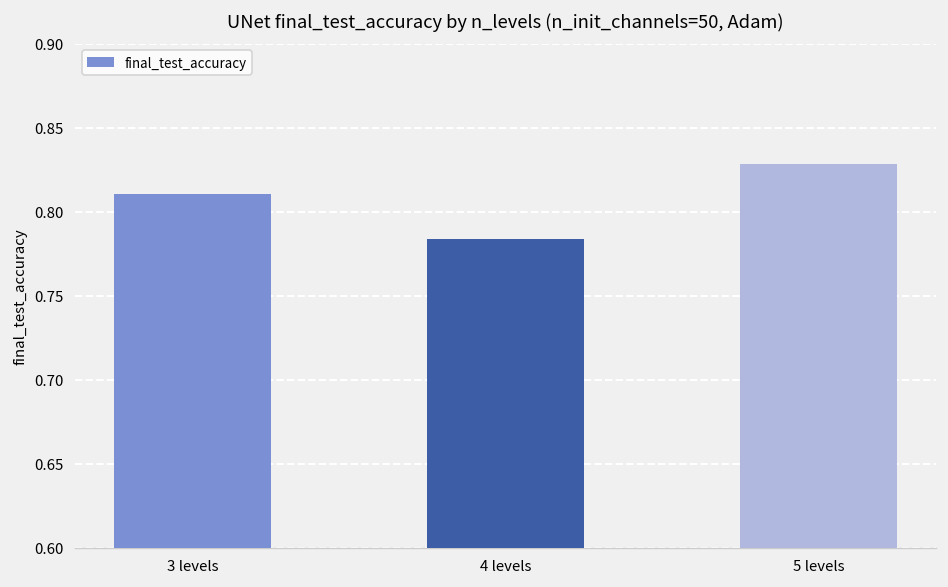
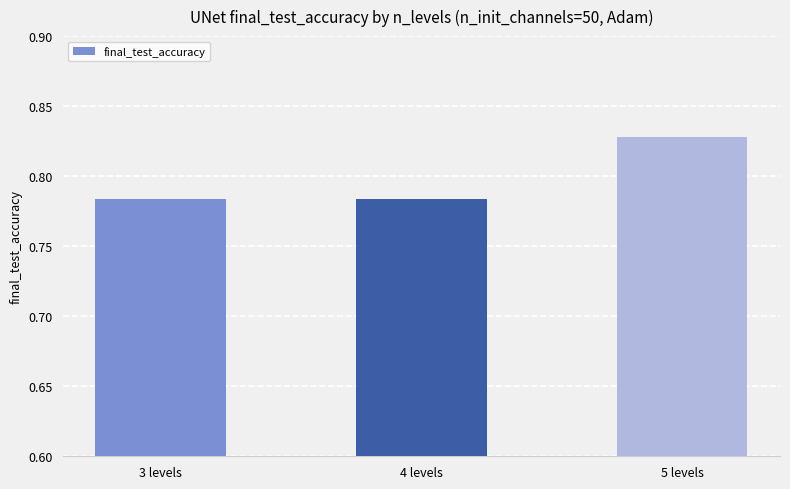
3 levels: 0.811 -> 0.784
